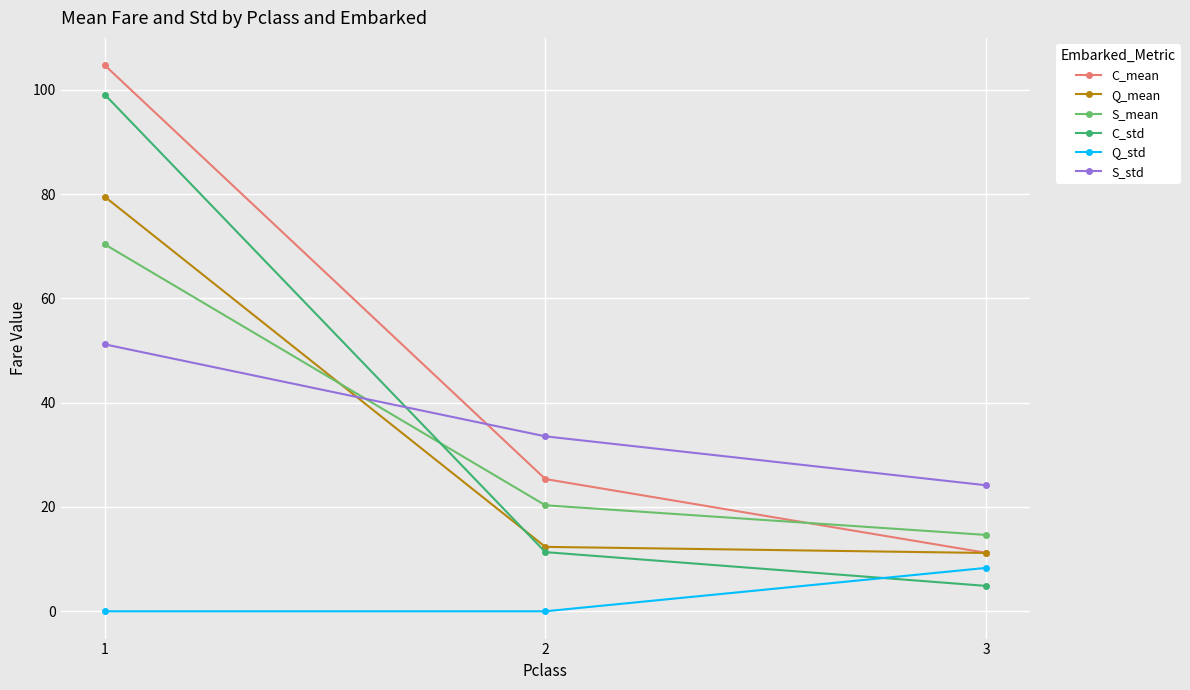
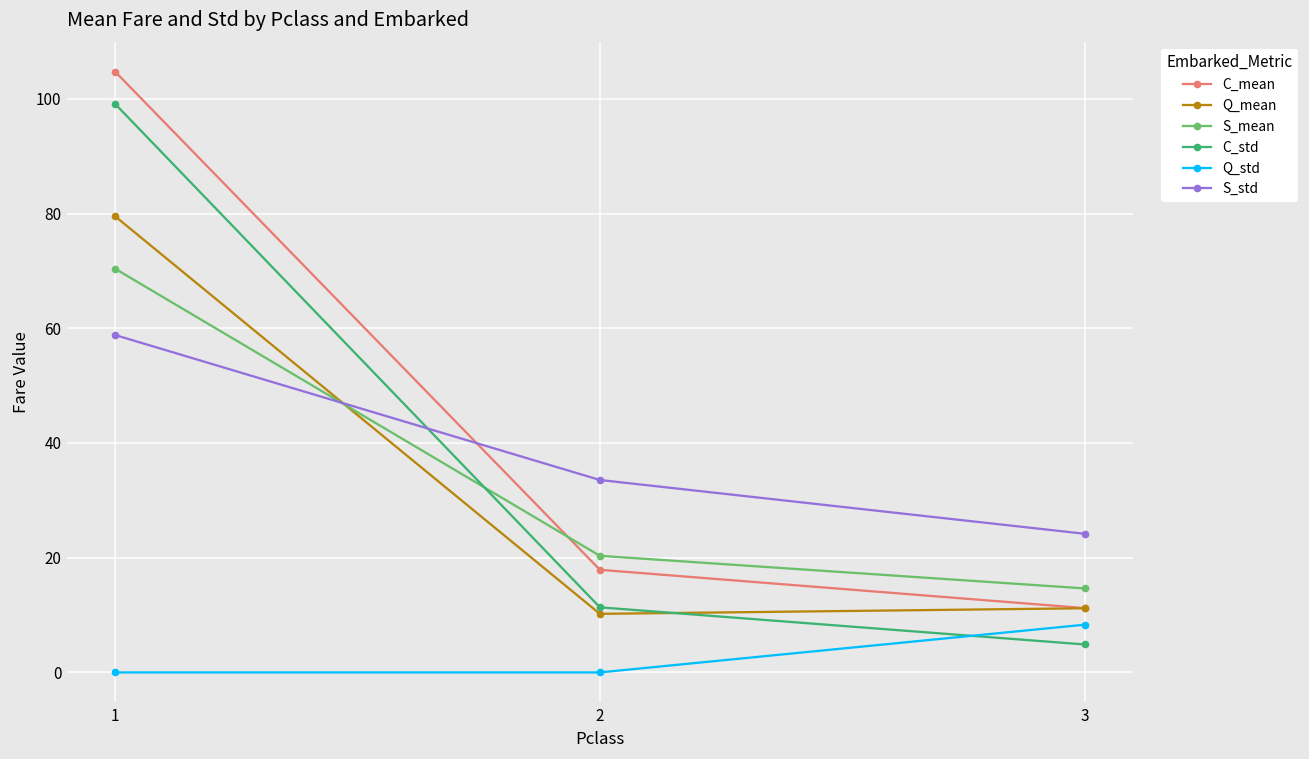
S_std, 1: 51 -> 59
C_mean, 2: 25 -> 18
Q_mean, 2: 12 -> 10
